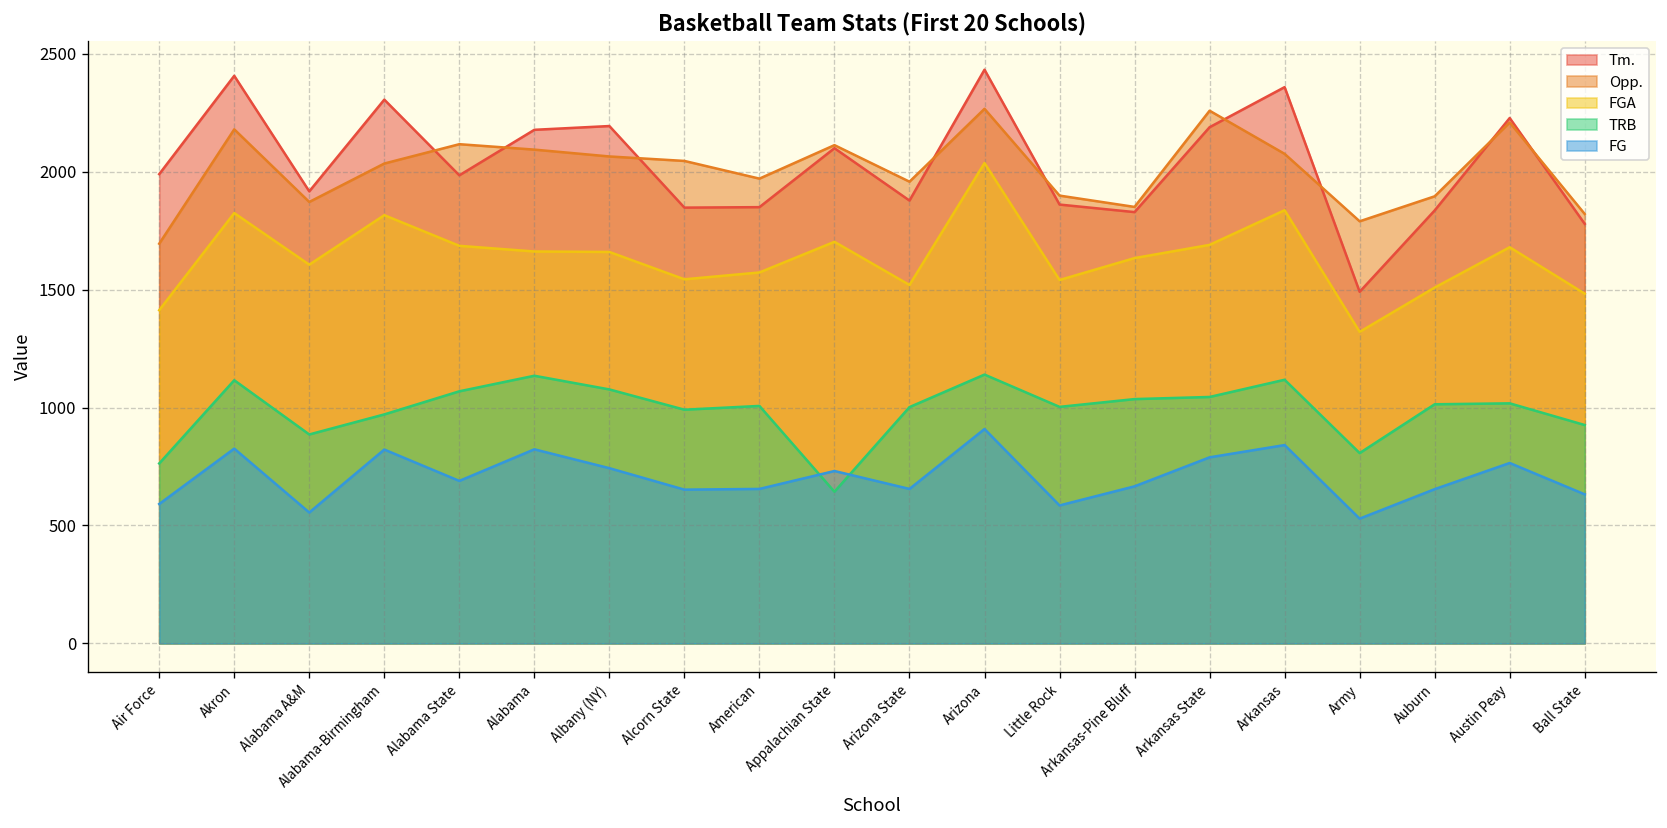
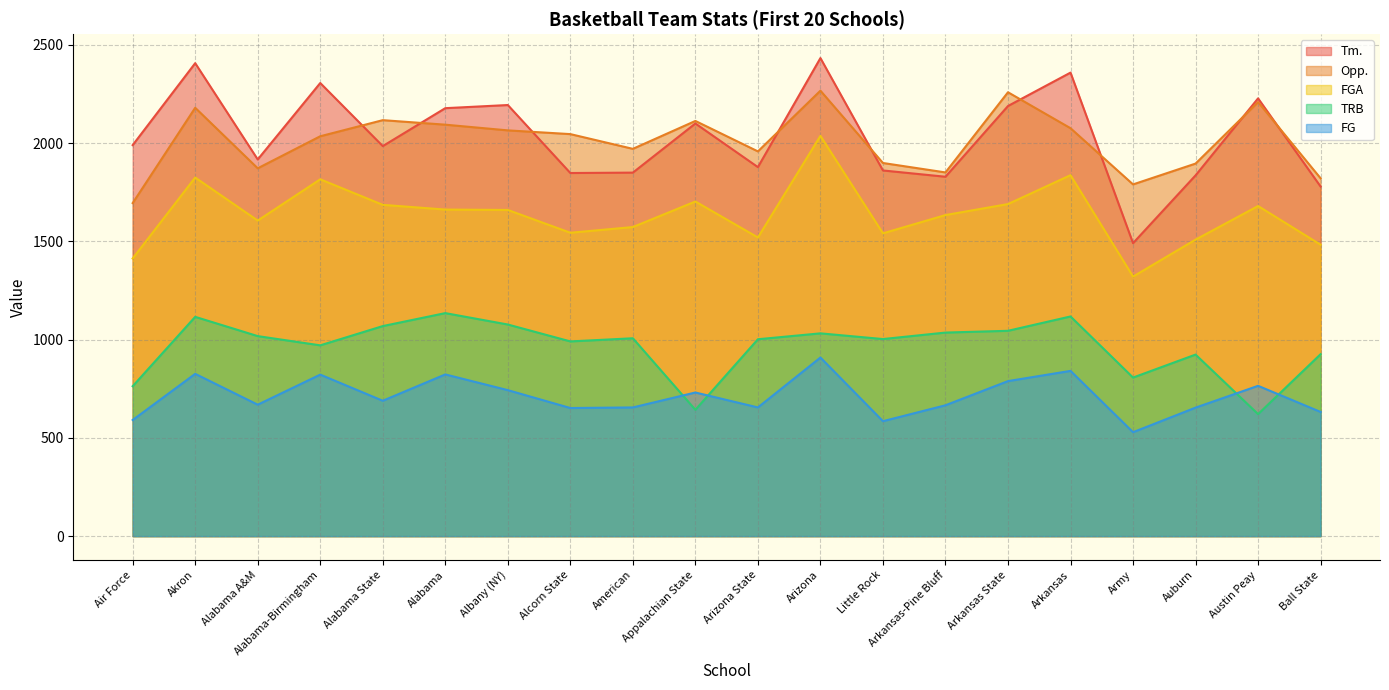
TRB, Alabama A&M: 890 -> 1020
FG, Alabama A&M: 560 -> 670
TRB, Arizona: 1140 -> 1030
TRB, Auburn: 1010 -> 920
TRB, Austin Peay: 1020 -> 620
